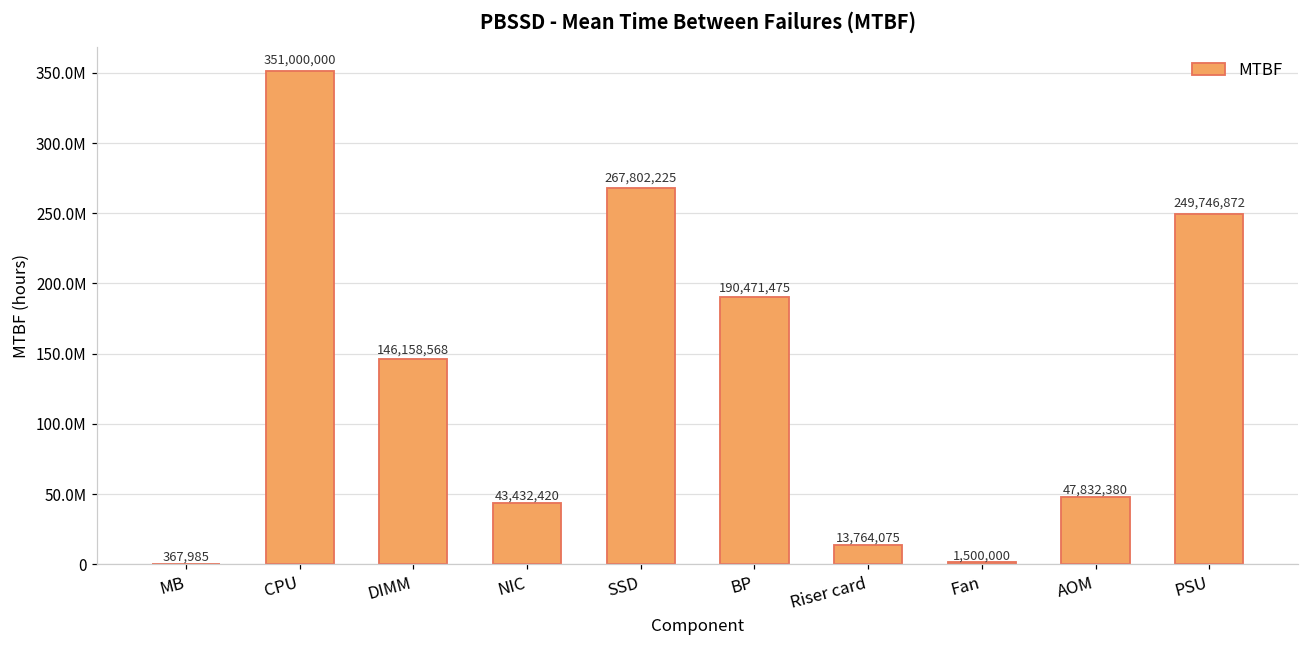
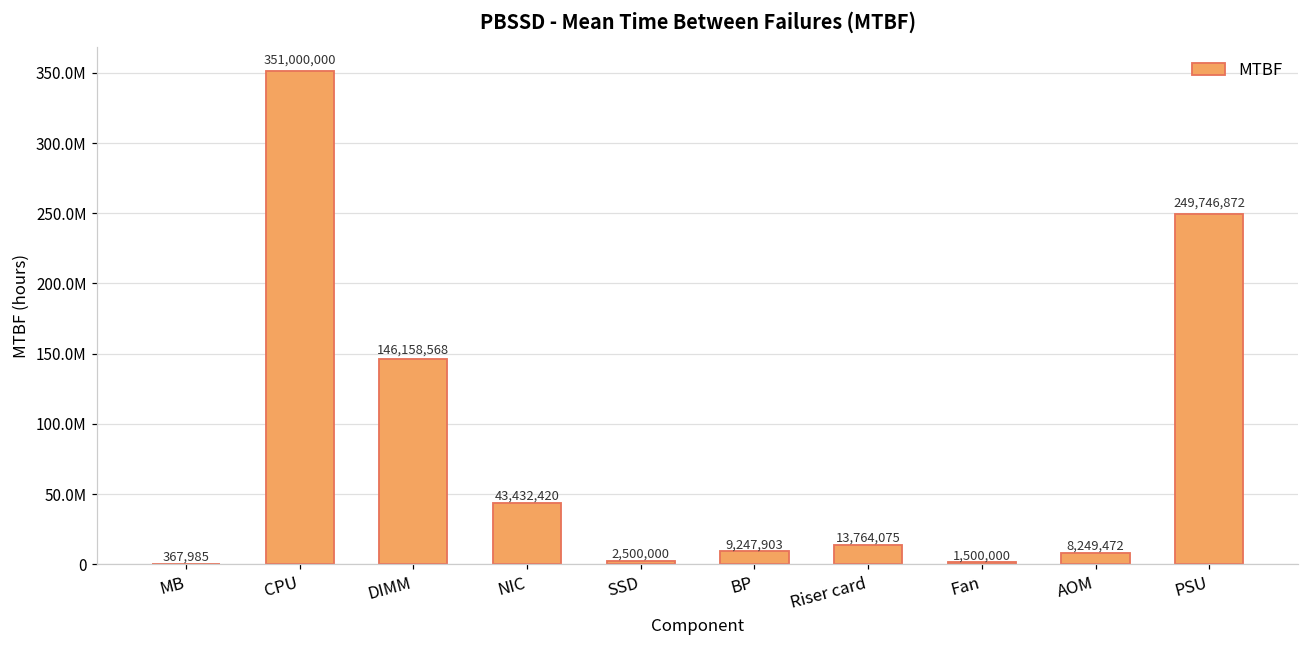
SSD: 267,802,225 -> 2,500,000
BP: 190,471,475 -> 9,247,903
AOM: 47,832,380 -> 8,249,472
